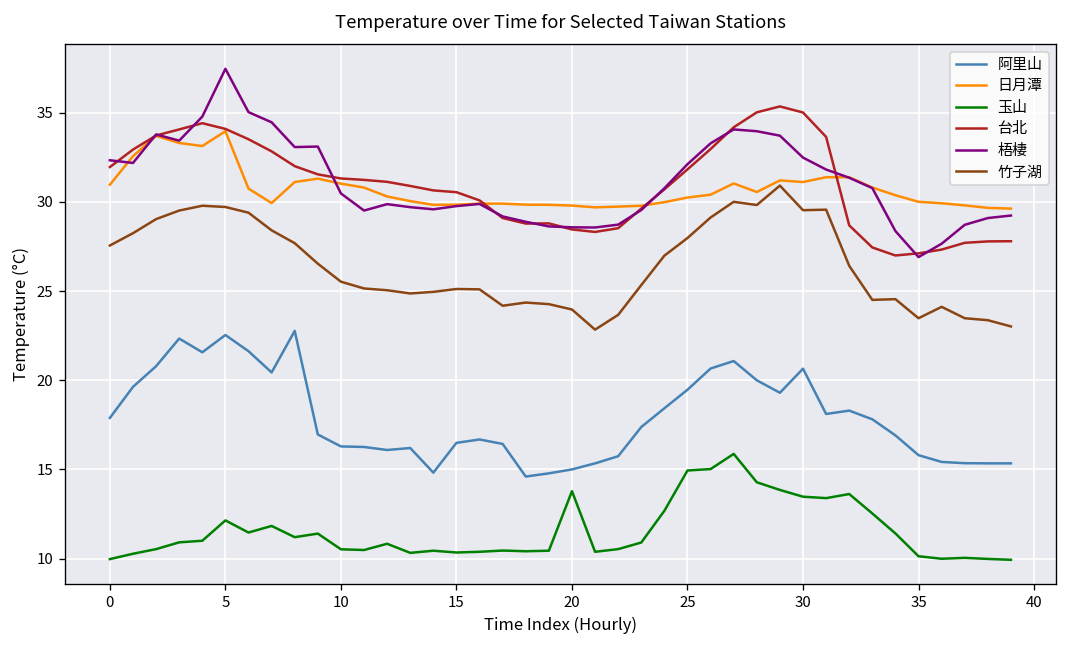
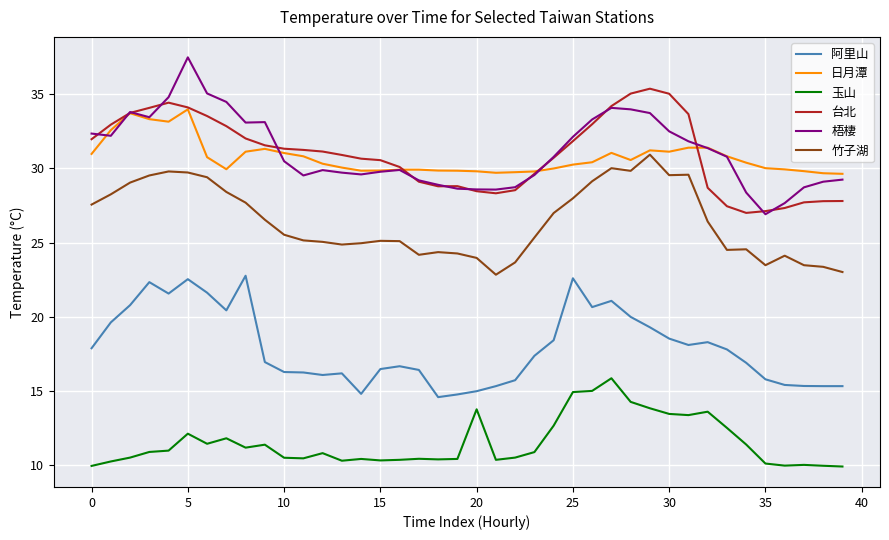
阿里山, 25: 19.5 -> 22.6
阿里山, 30: 20.7 -> 18.5
